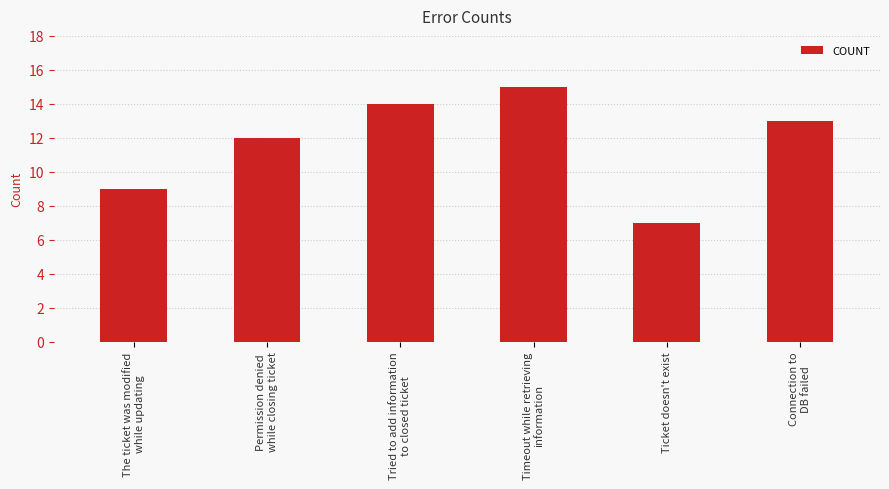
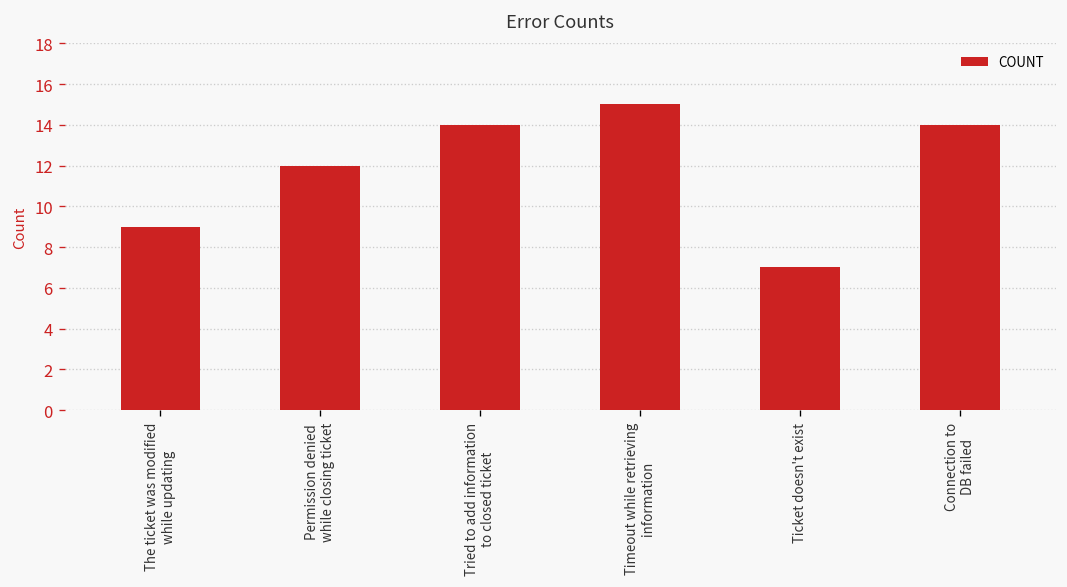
Connection to DB failed: 13 -> 14
